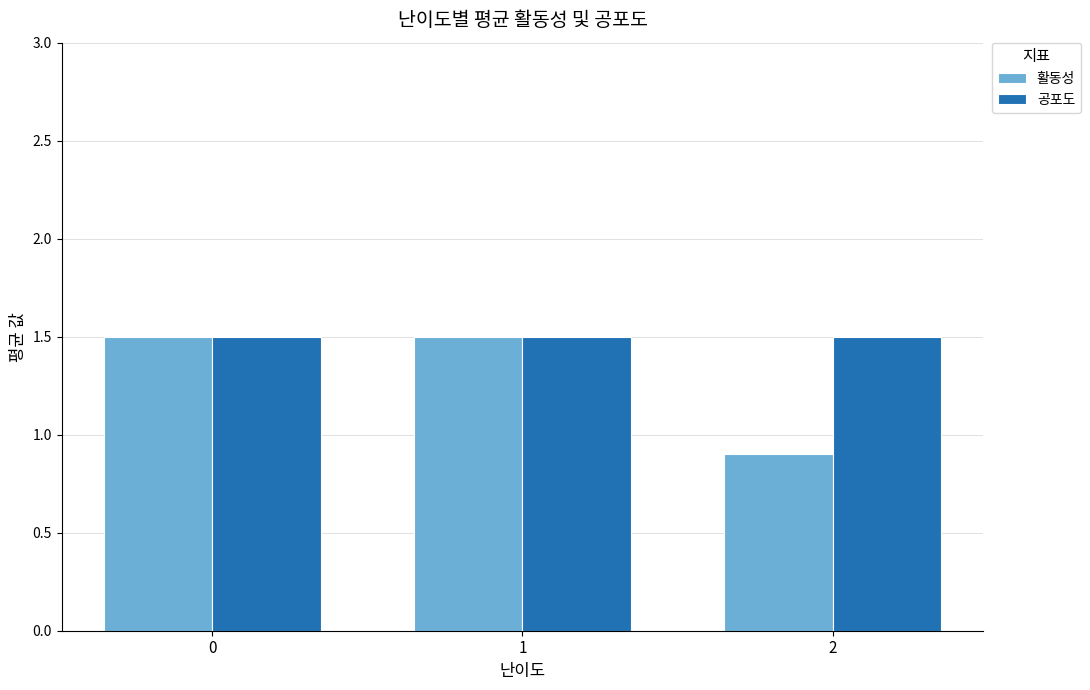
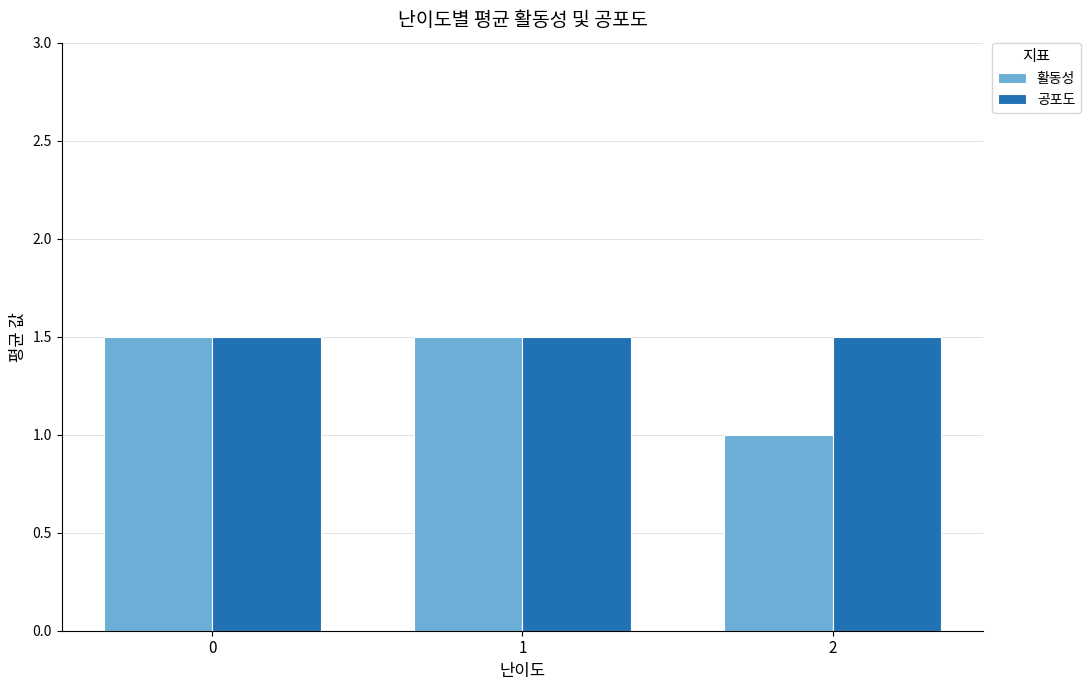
활동성, 2: 0.9 -> 1.0
